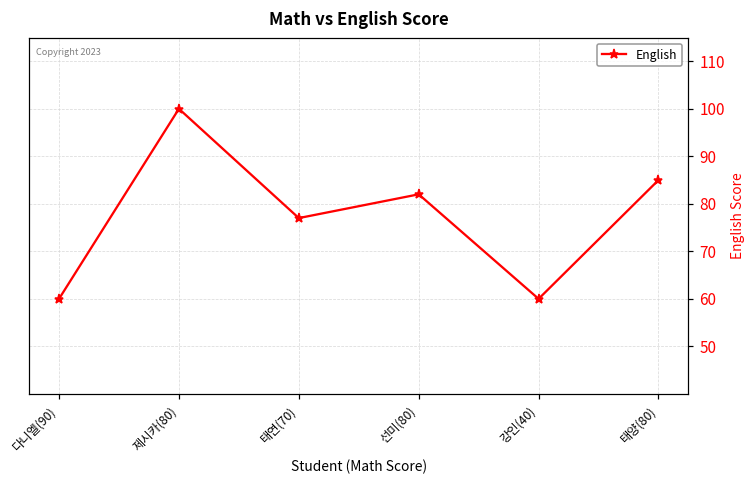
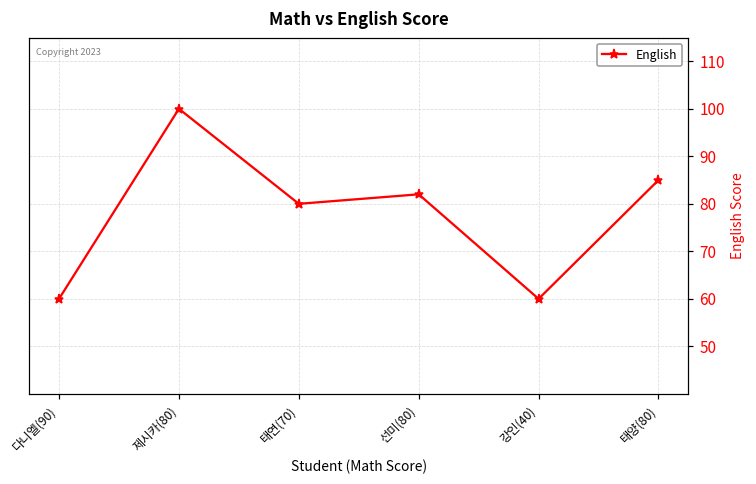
태연(70): 77 -> 80
